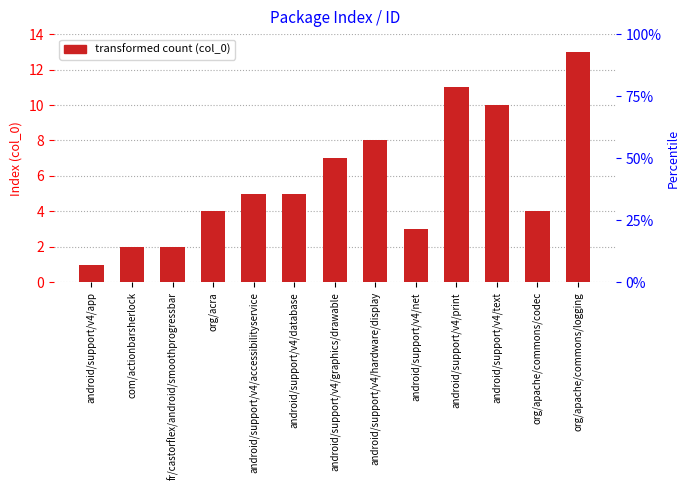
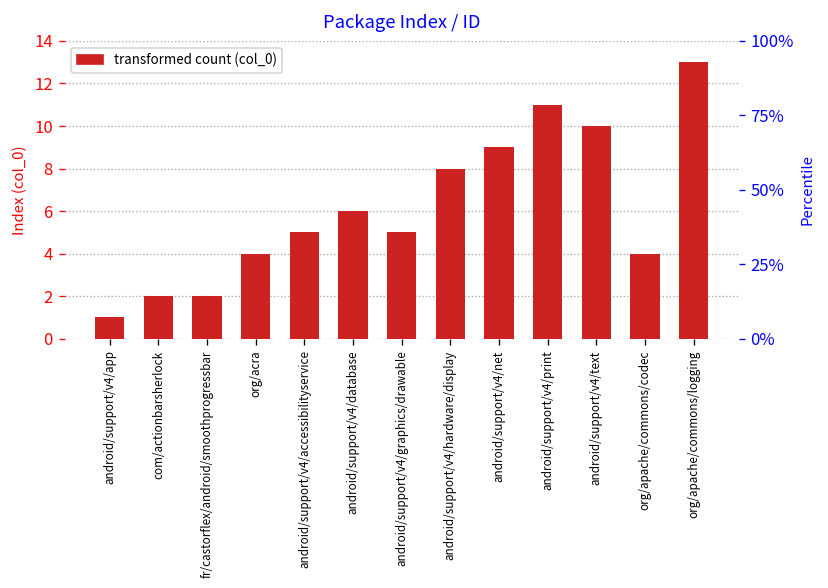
android/support/v4/database: 5 -> 6
android/support/v4/graphics/drawable: 7 -> 5
android/support/v4/net: 3 -> 9
